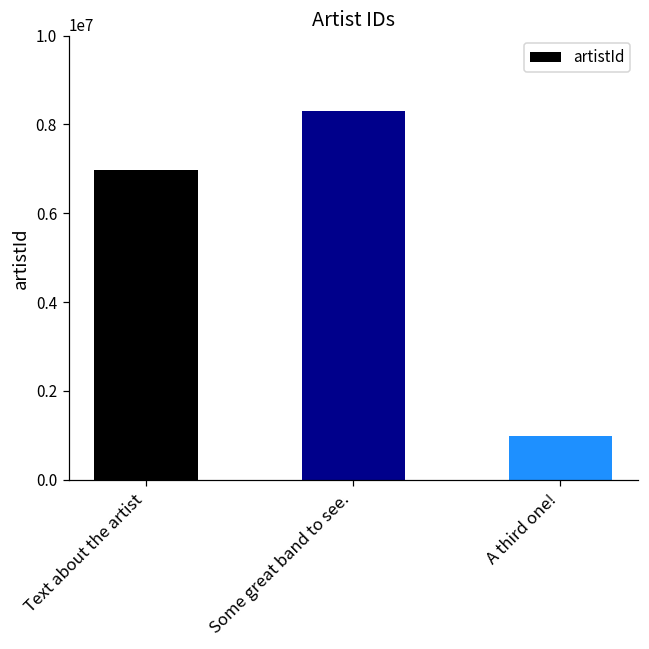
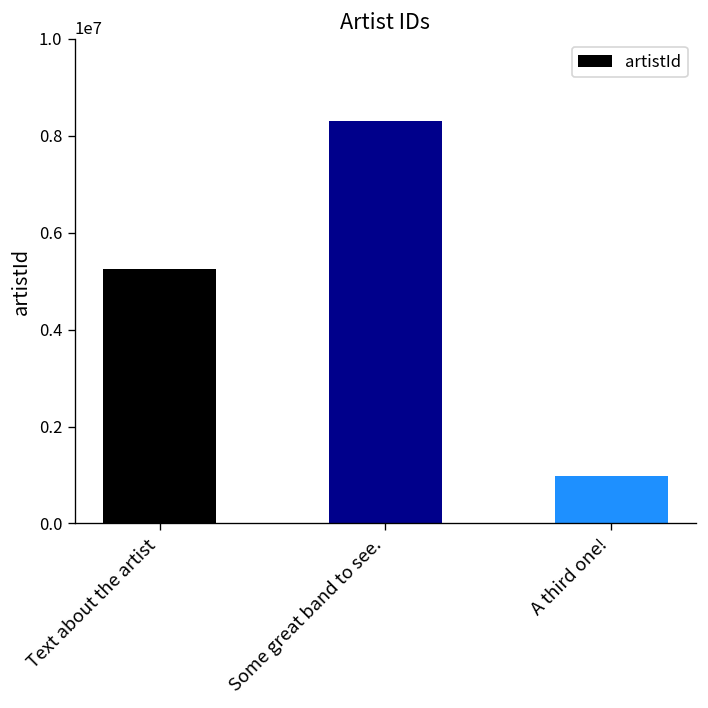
Text about the artist: 7000000 -> 5300000
